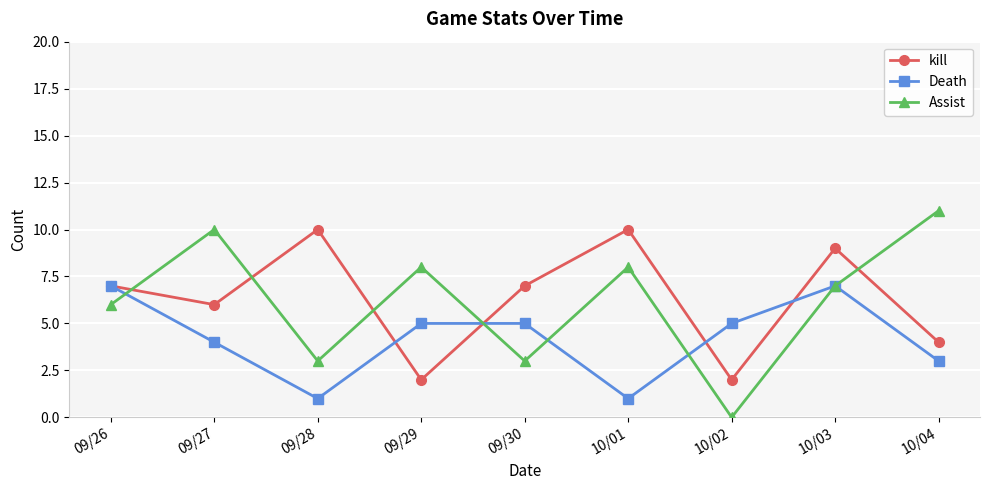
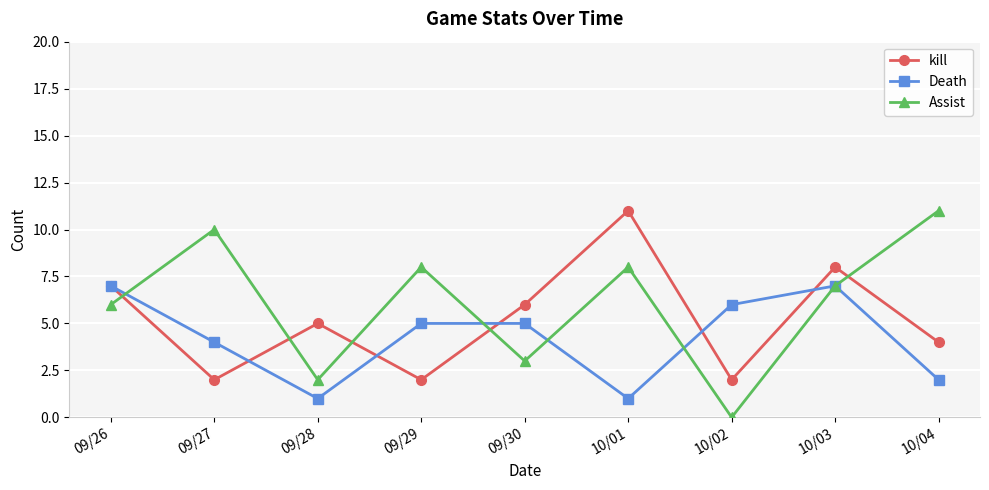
kill, 09/27: 6 -> 2
kill, 09/28: 10 -> 5
Assist, 09/28: 3 -> 2
kill, 09/30: 7 -> 6
kill, 10/01: 10 -> 11
Death, 10/02: 5 -> 6
kill, 10/03: 9 -> 8
Death, 10/04: 3 -> 2
